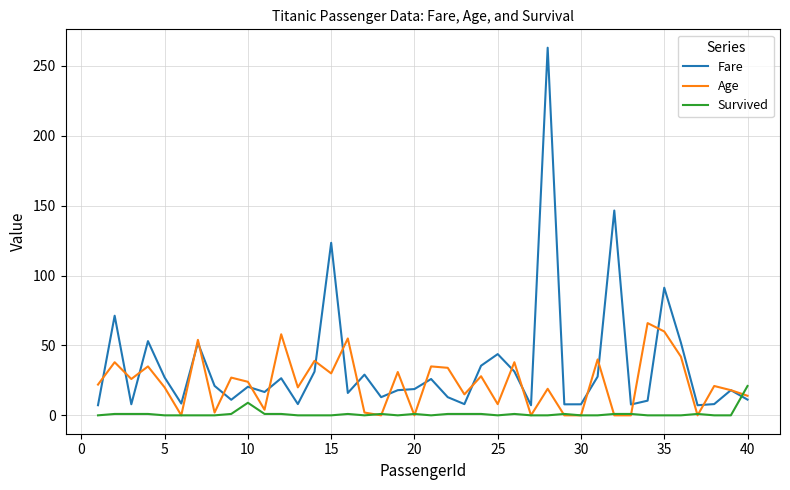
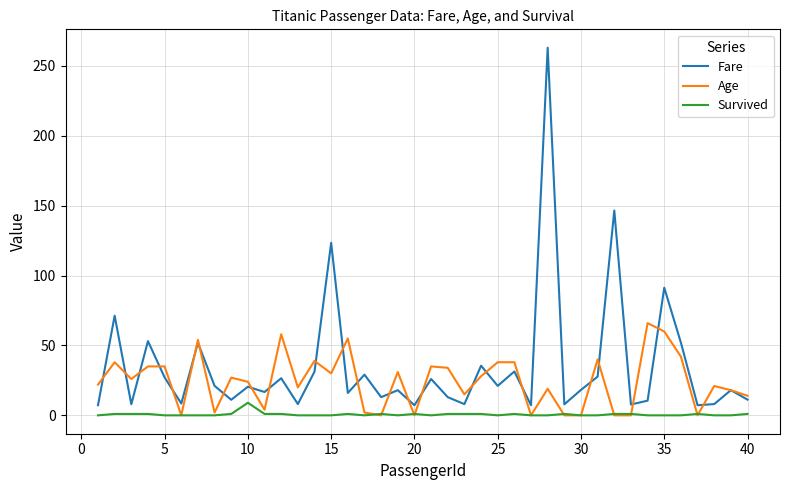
Age, 5: 20 -> 35
Fare, 20: 19 -> 7
Fare, 25: 44 -> 21
Age, 25: 8 -> 38
Fare, 30: 8 -> 18
Survived, 40: 21 -> 1
